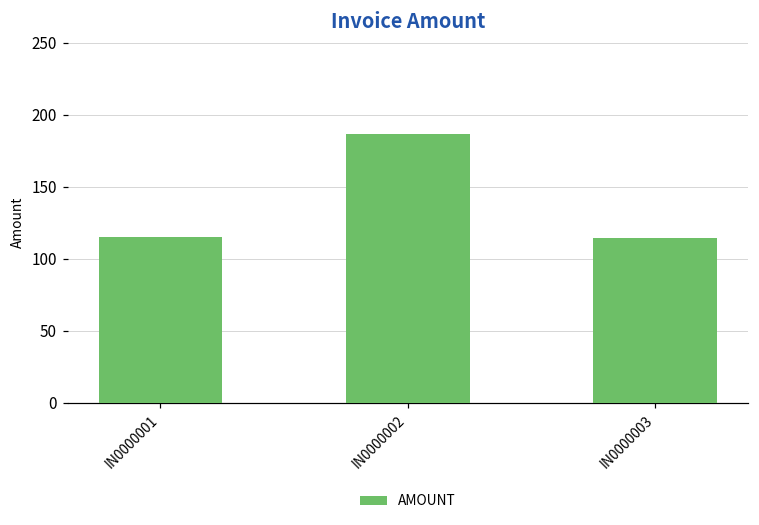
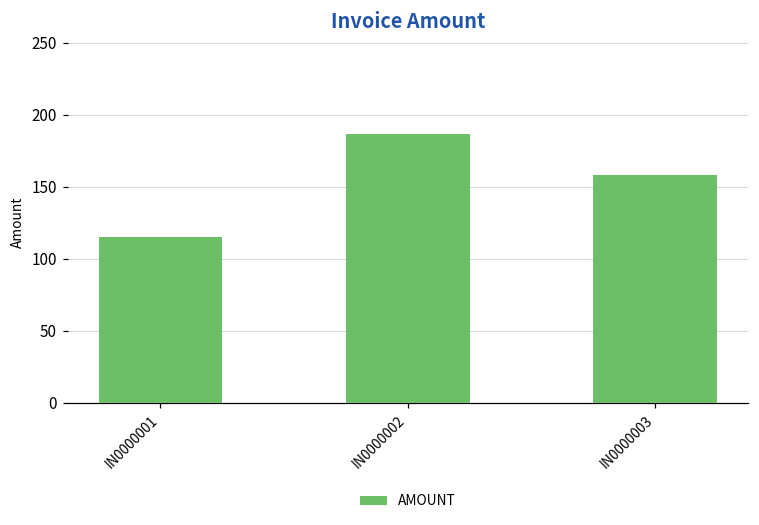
IN0000003: 114 -> 158
